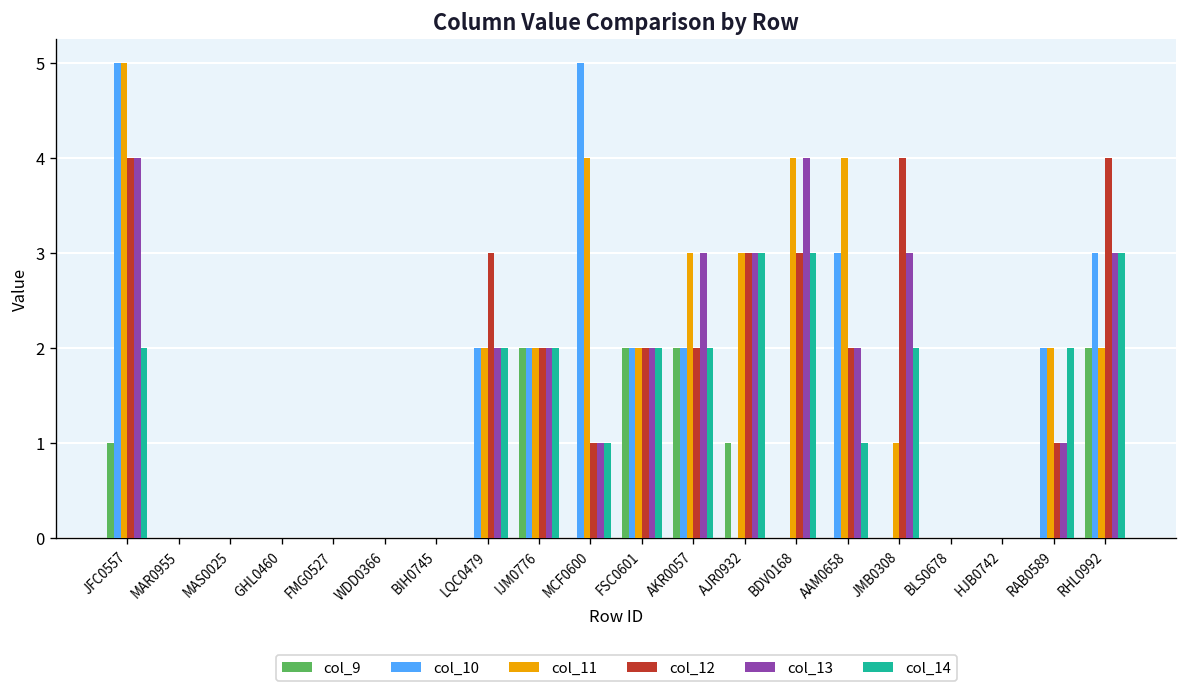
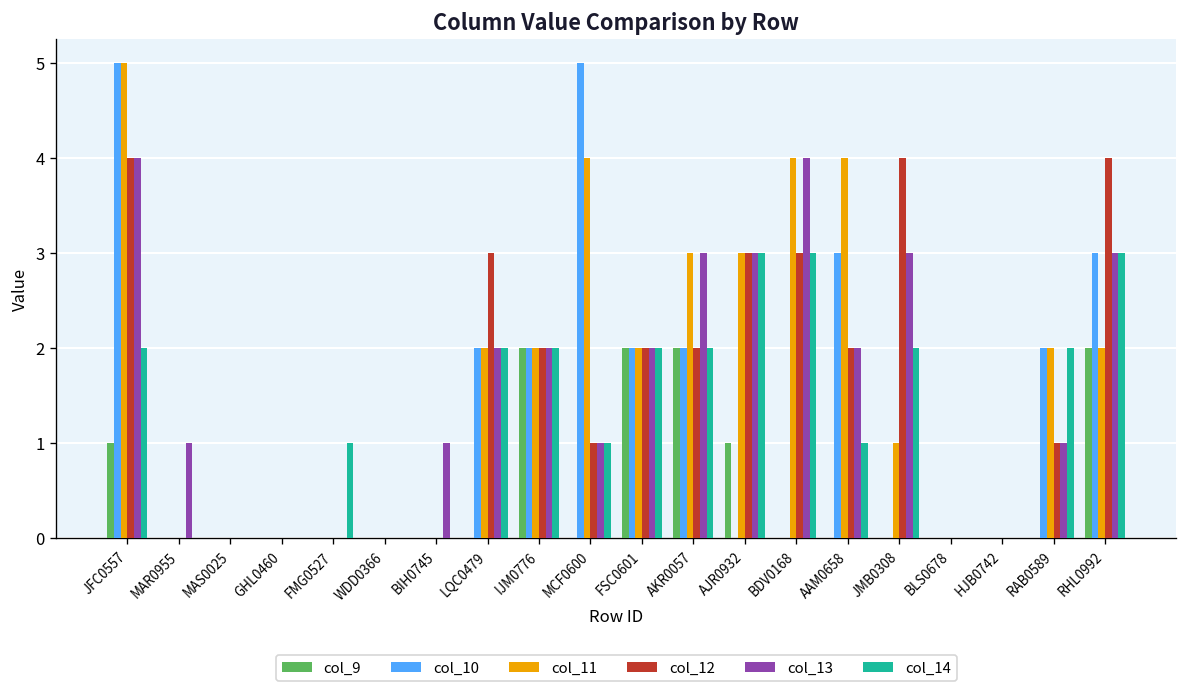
col_13, MAR0955: 0 -> 1
col_14, FMG0527: 0 -> 1
col_13, BIH0745: 0 -> 1
